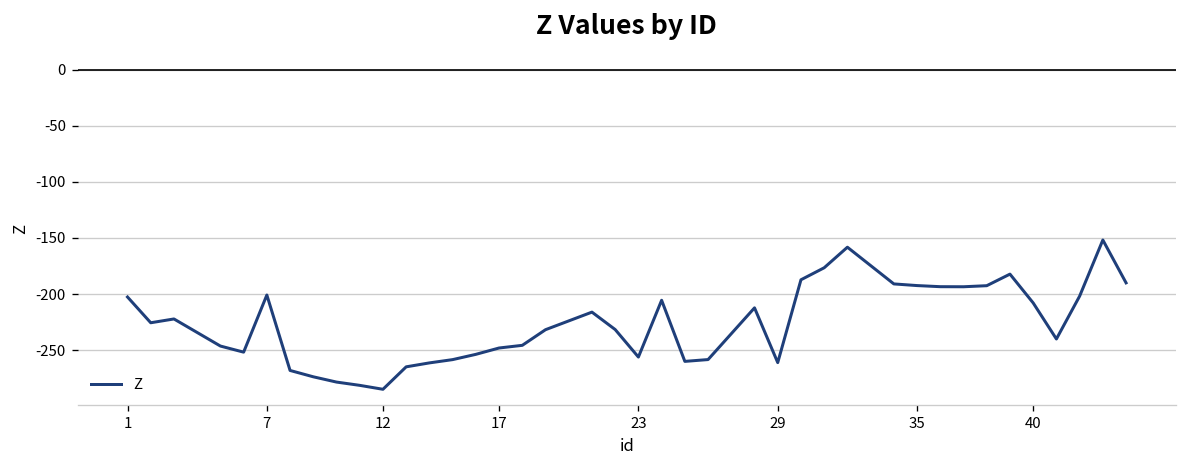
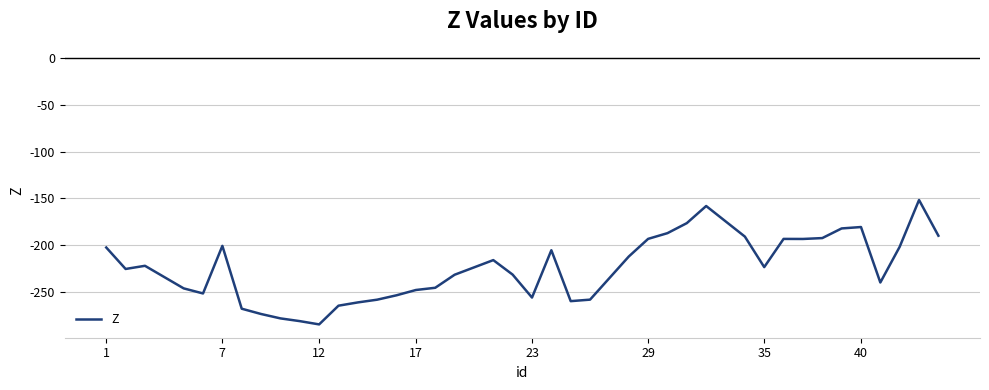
29: -260 -> -190
35: -190 -> -220
40: -210 -> -180
